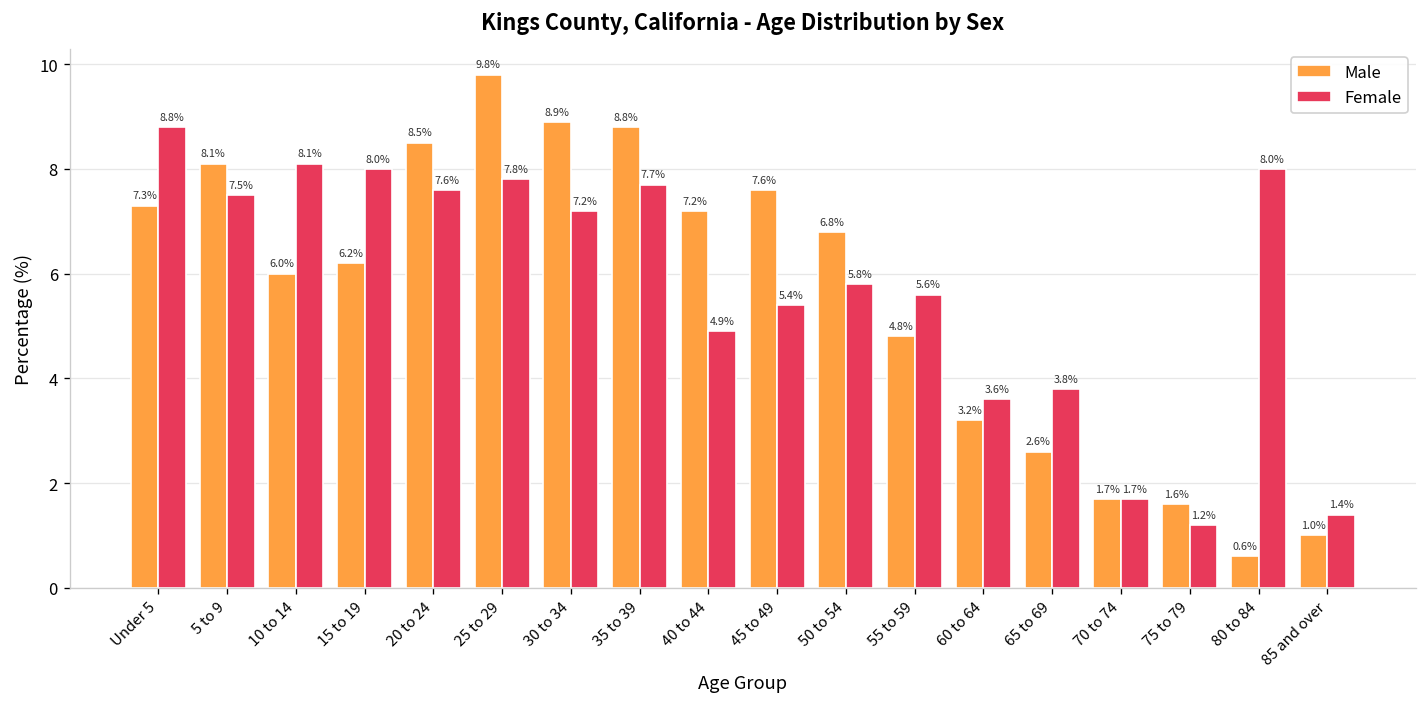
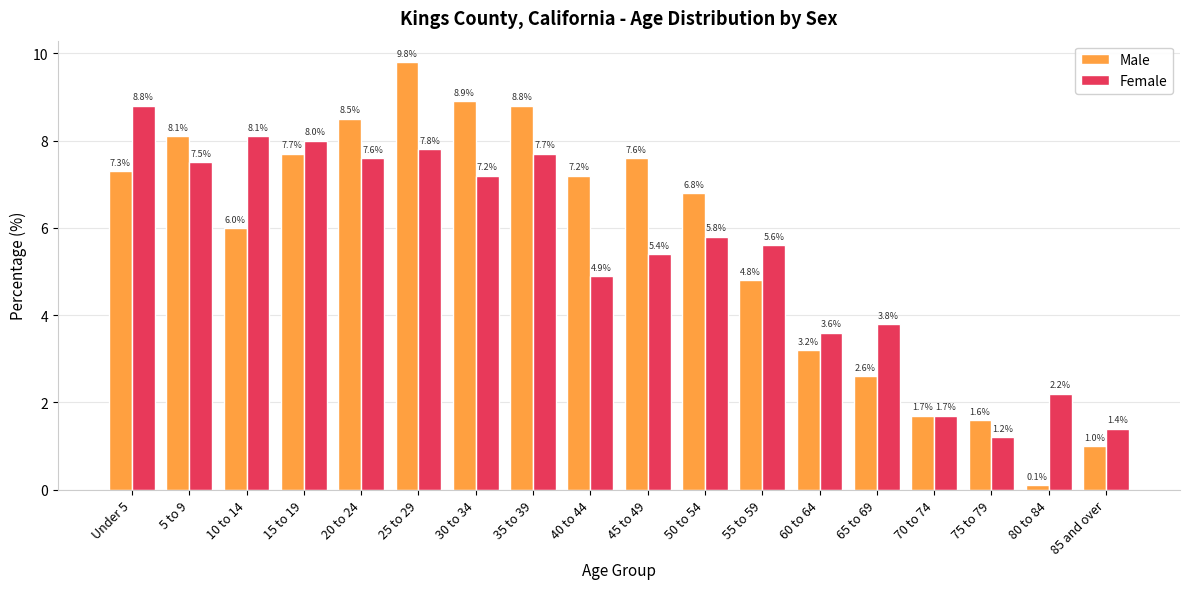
Male, 15 to 19: 6.2% -> 7.7%
Male, 80 to 84: 0.6% -> 0.1%
Female, 80 to 84: 8.0% -> 2.2%
